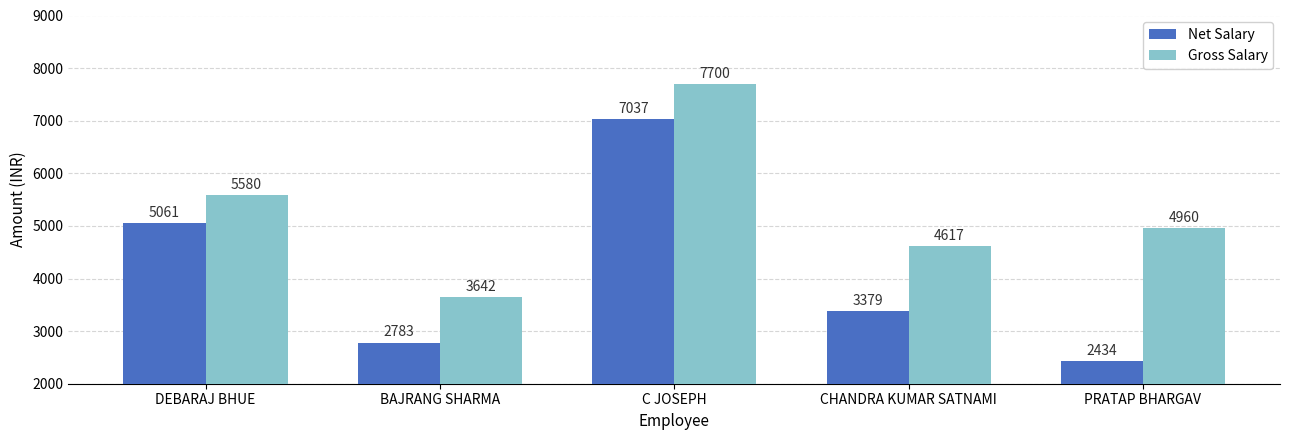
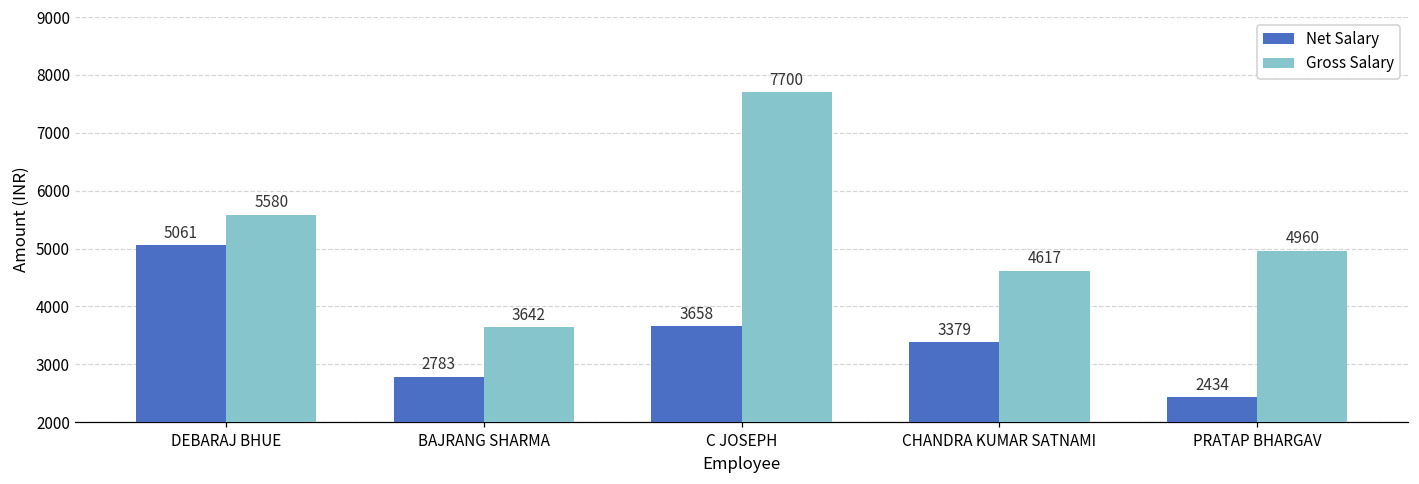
Net Salary, C JOSEPH: 7037 -> 3658
